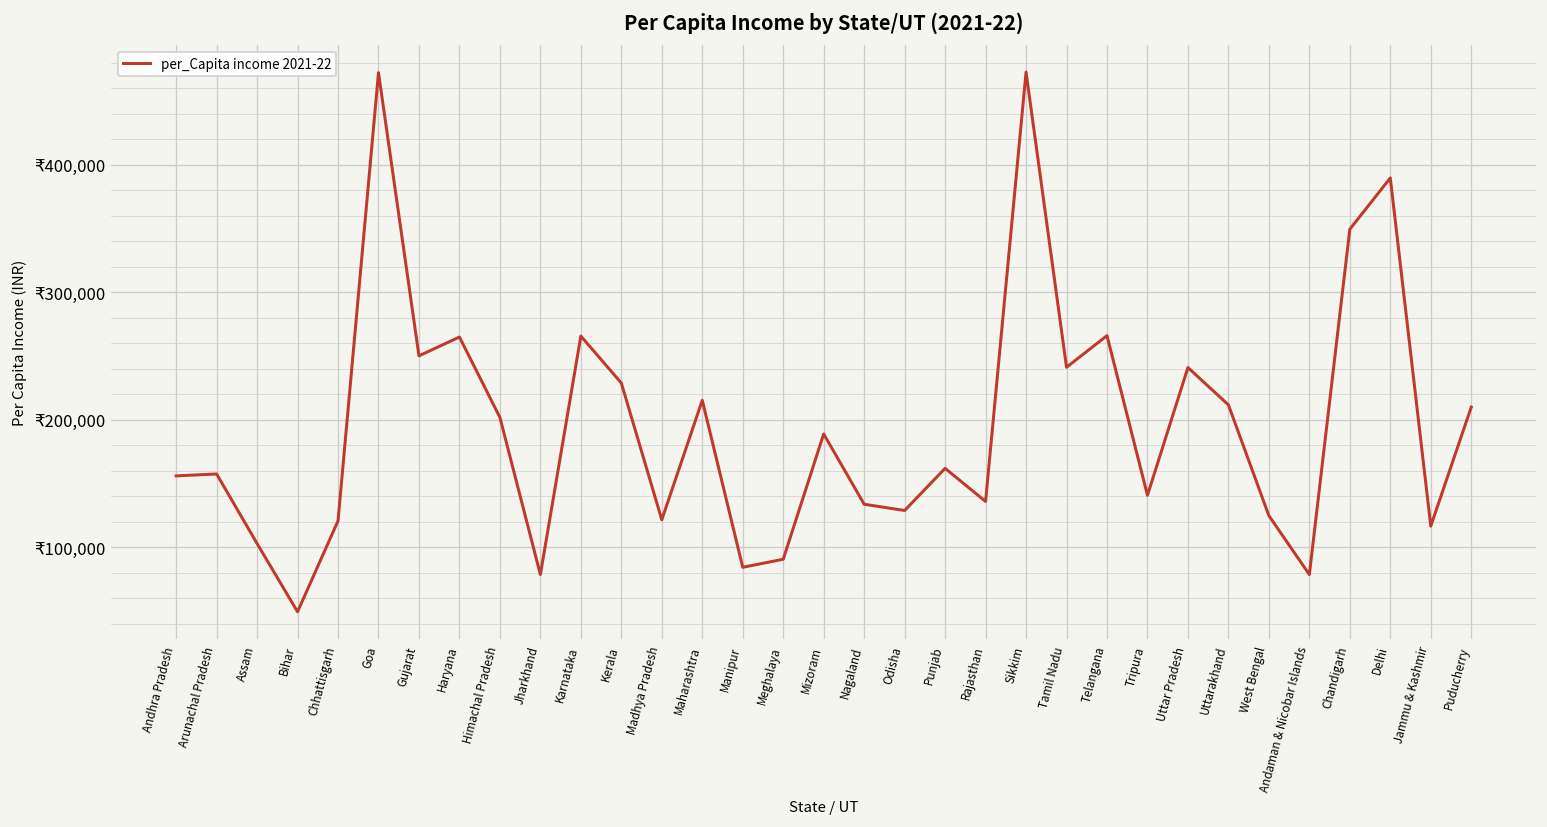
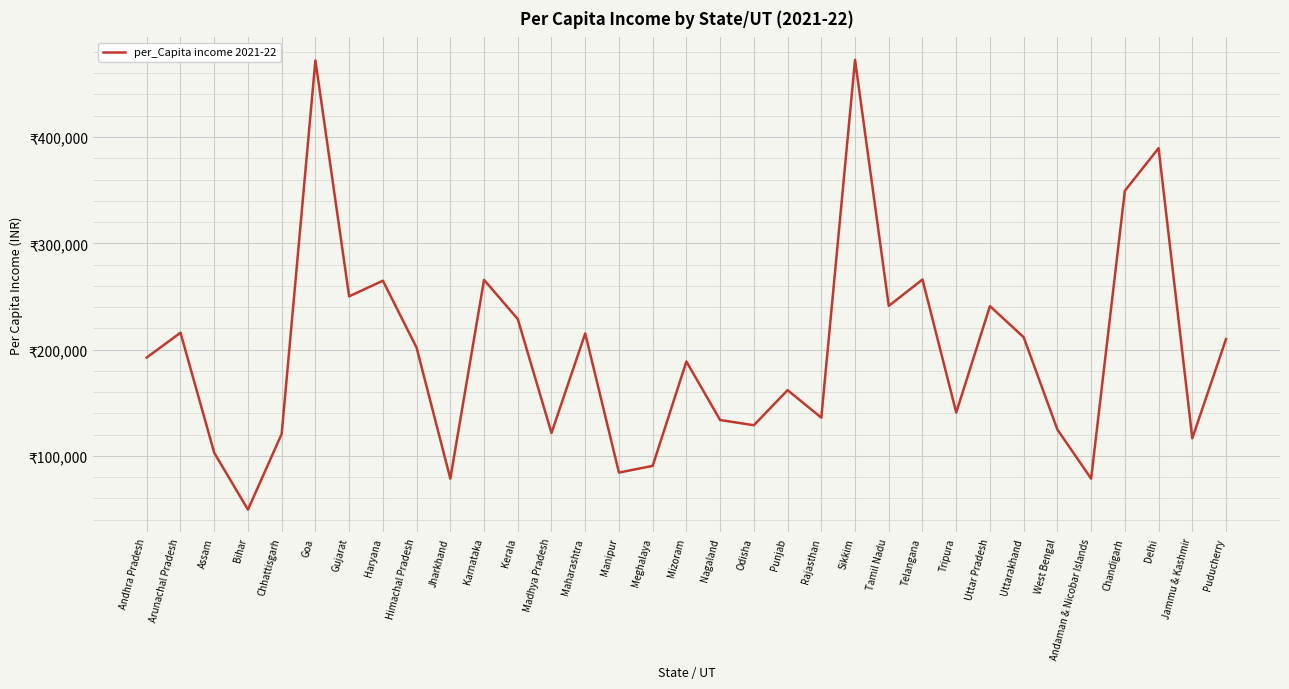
Andhra Pradesh: ₹156,000 -> ₹193,000
Arunachal Pradesh: ₹157,000 -> ₹216,000
